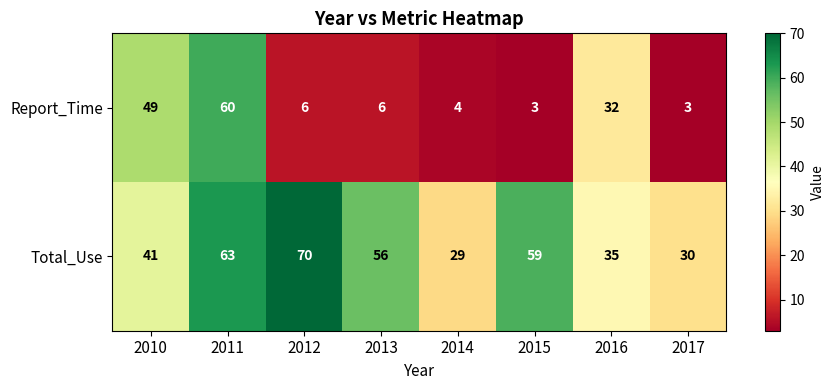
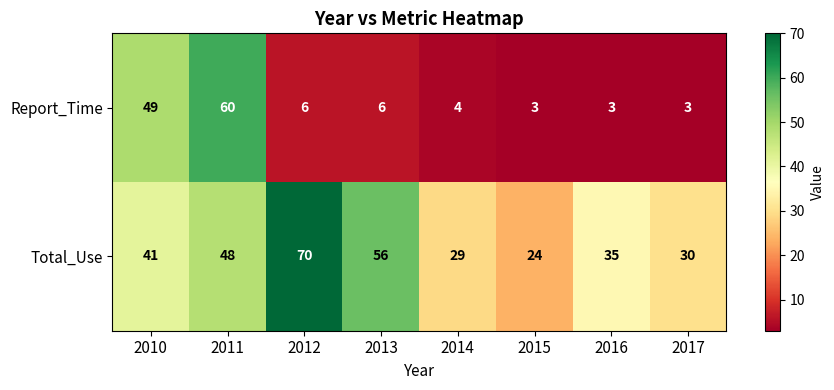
Report_Time, 2016: 32 -> 3
Total_Use, 2011: 63 -> 48
Total_Use, 2015: 59 -> 24
